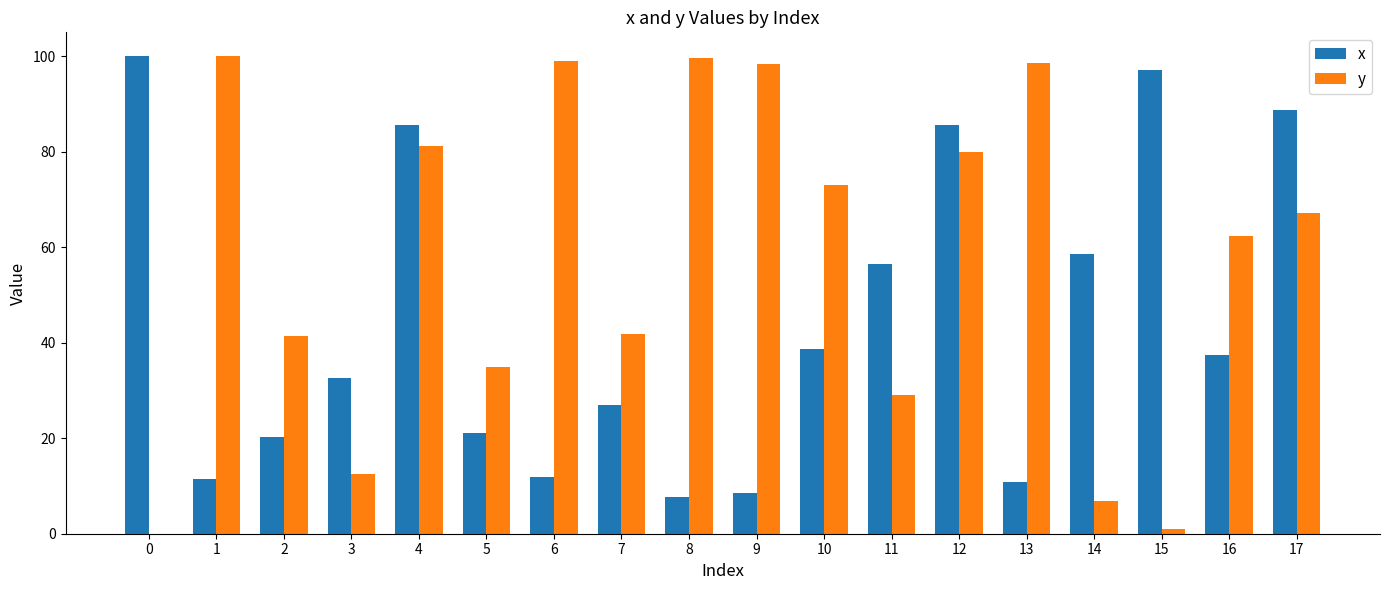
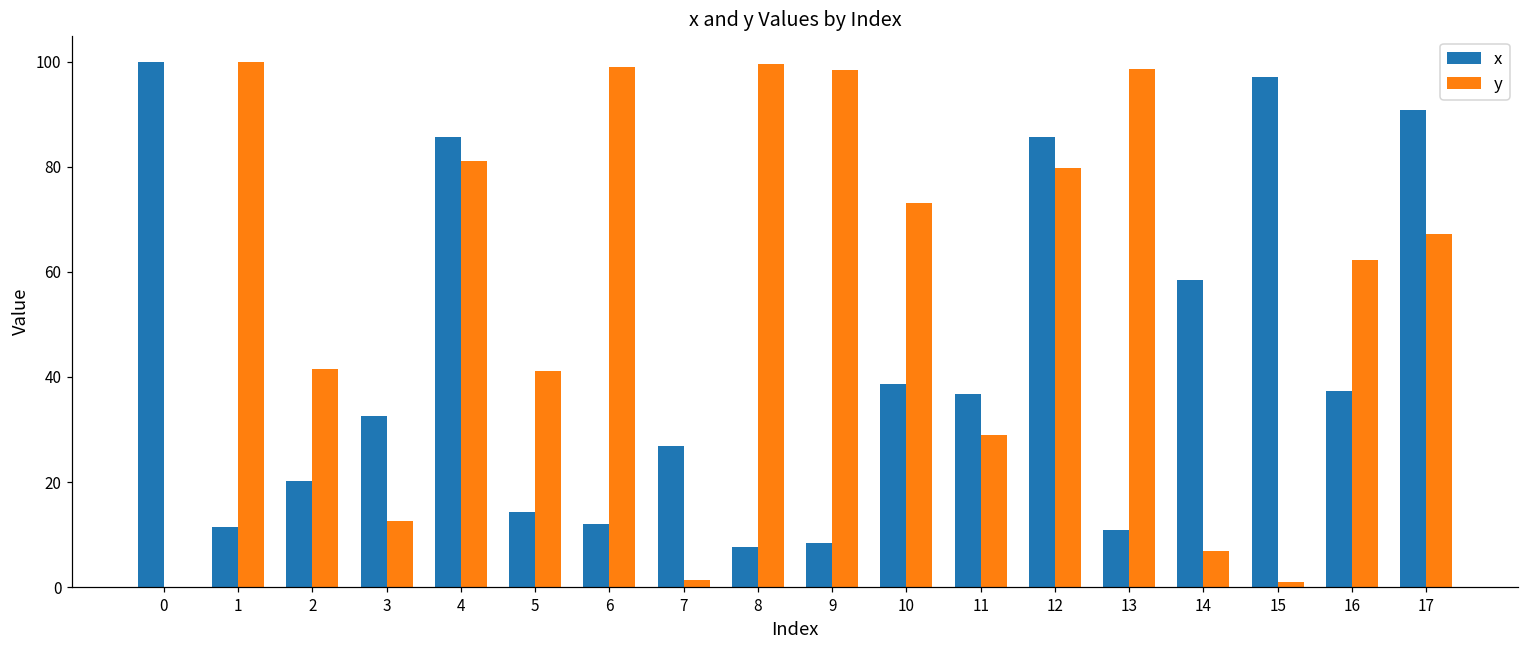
x, 5: 21 -> 14
y, 5: 35 -> 41
y, 7: 42 -> 1
x, 11: 56 -> 37
x, 17: 89 -> 91
